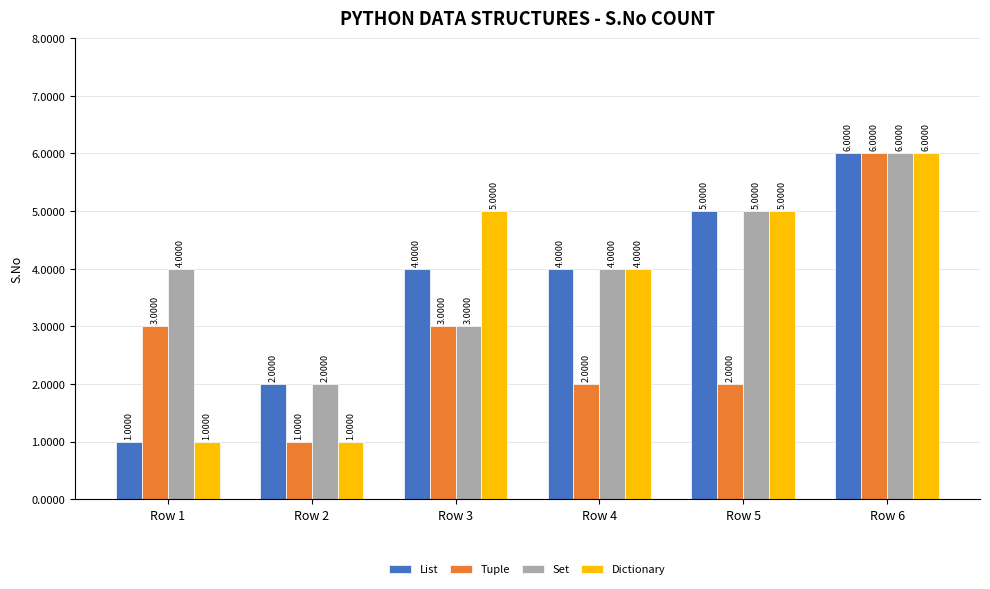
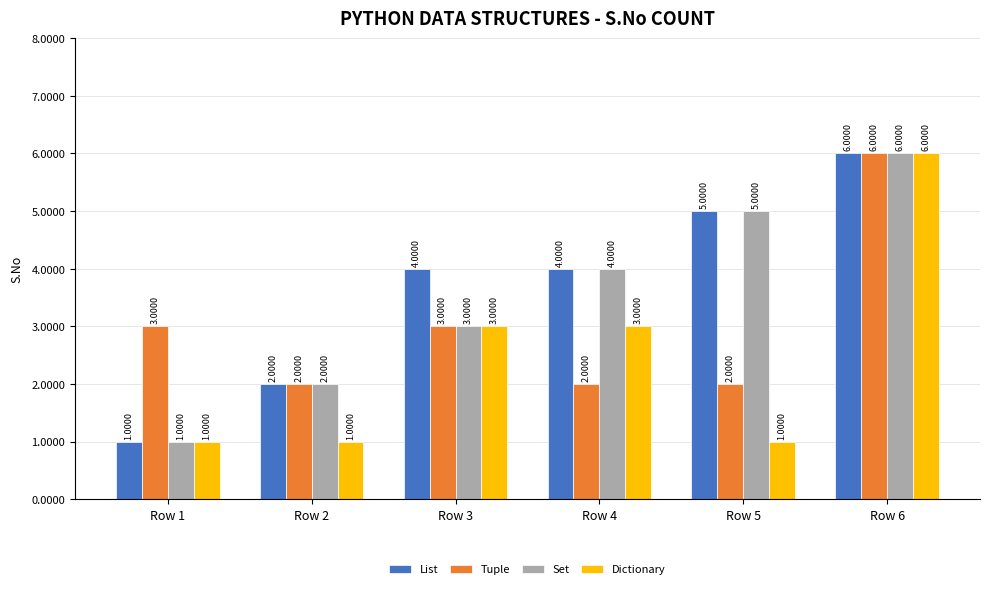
Set, Row 1: 4.0000 -> 1.0000
Tuple, Row 2: 1.0000 -> 2.0000
Dictionary, Row 3: 5.0000 -> 3.0000
Dictionary, Row 4: 4.0000 -> 3.0000
Dictionary, Row 5: 5.0000 -> 1.0000
